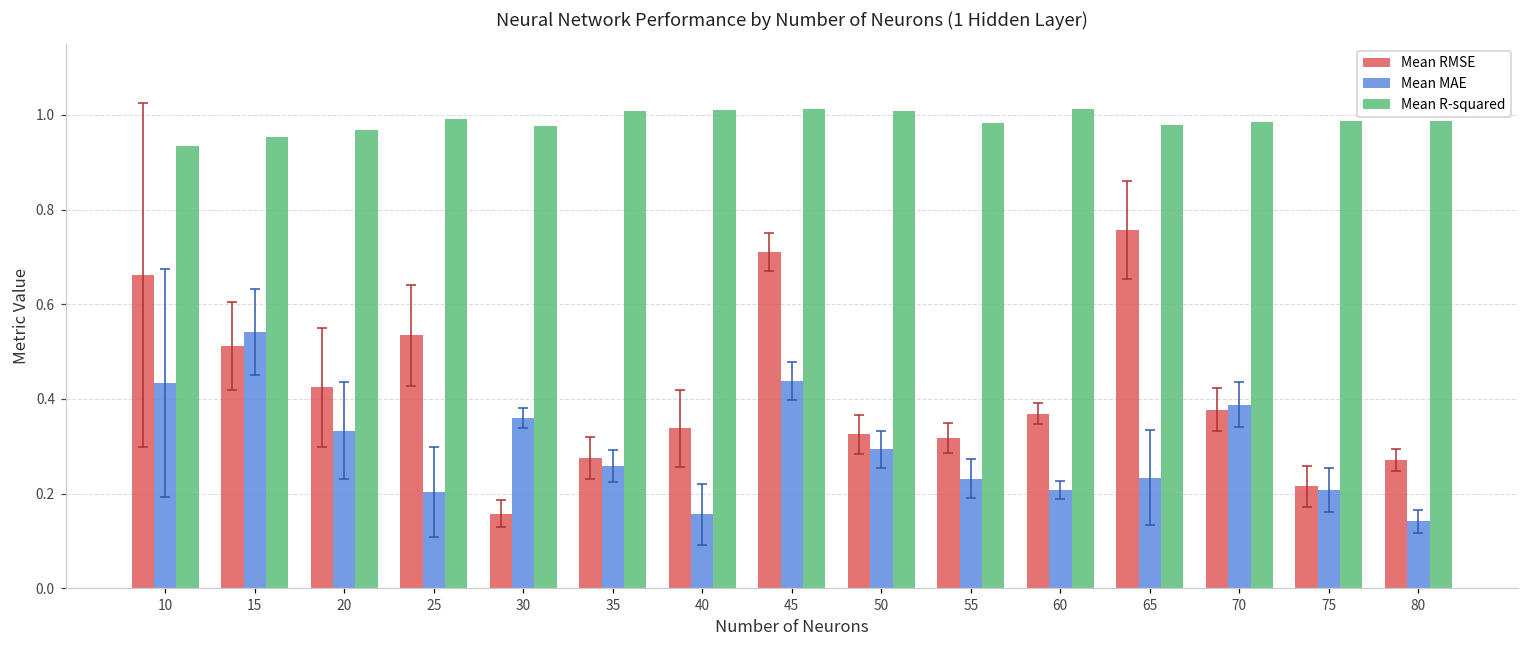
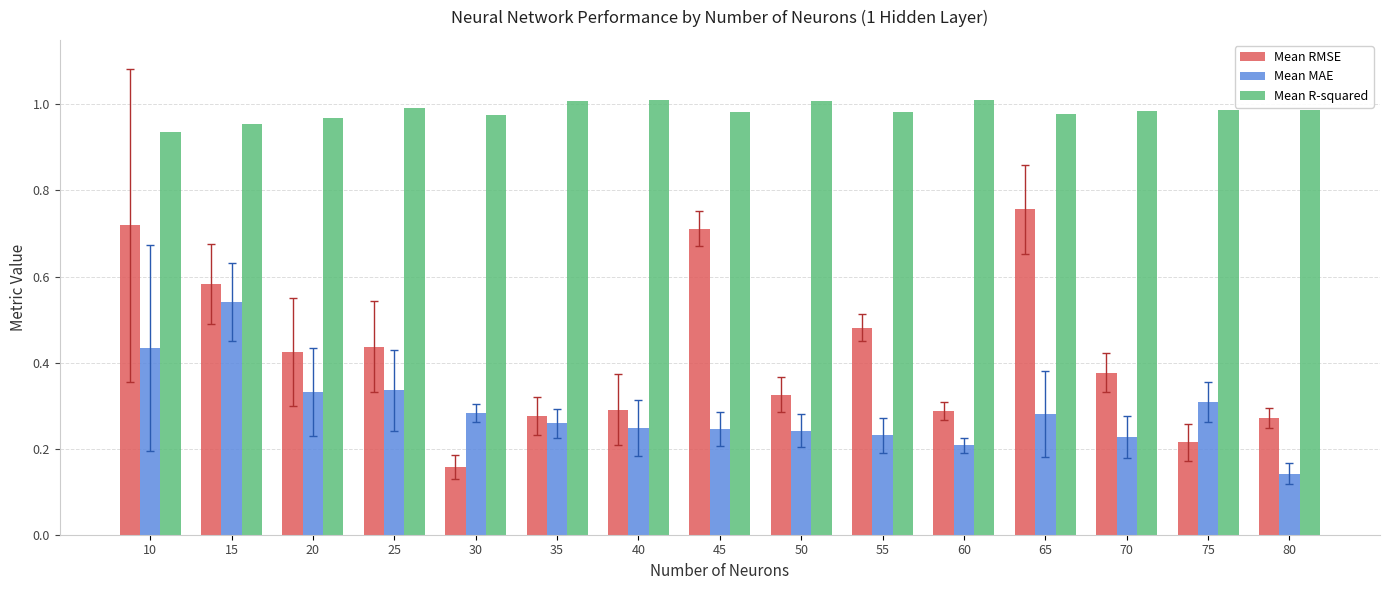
Mean RMSE, 10: 0.66 -> 0.72
Mean RMSE, 15: 0.51 -> 0.58
Mean RMSE, 25: 0.53 -> 0.44
Mean MAE, 25: 0.20 -> 0.34
Mean MAE, 30: 0.36 -> 0.28
Mean RMSE, 40: 0.34 -> 0.29
Mean MAE, 40: 0.16 -> 0.25
Mean MAE, 45: 0.44 -> 0.25
Mean R-squared, 45: 1.01 -> 0.98
Mean MAE, 50: 0.29 -> 0.24
Mean RMSE, 55: 0.32 -> 0.48
Mean RMSE, 60: 0.37 -> 0.29
Mean MAE, 65: 0.23 -> 0.28
Mean MAE, 70: 0.39 -> 0.23
Mean MAE, 75: 0.21 -> 0.31
